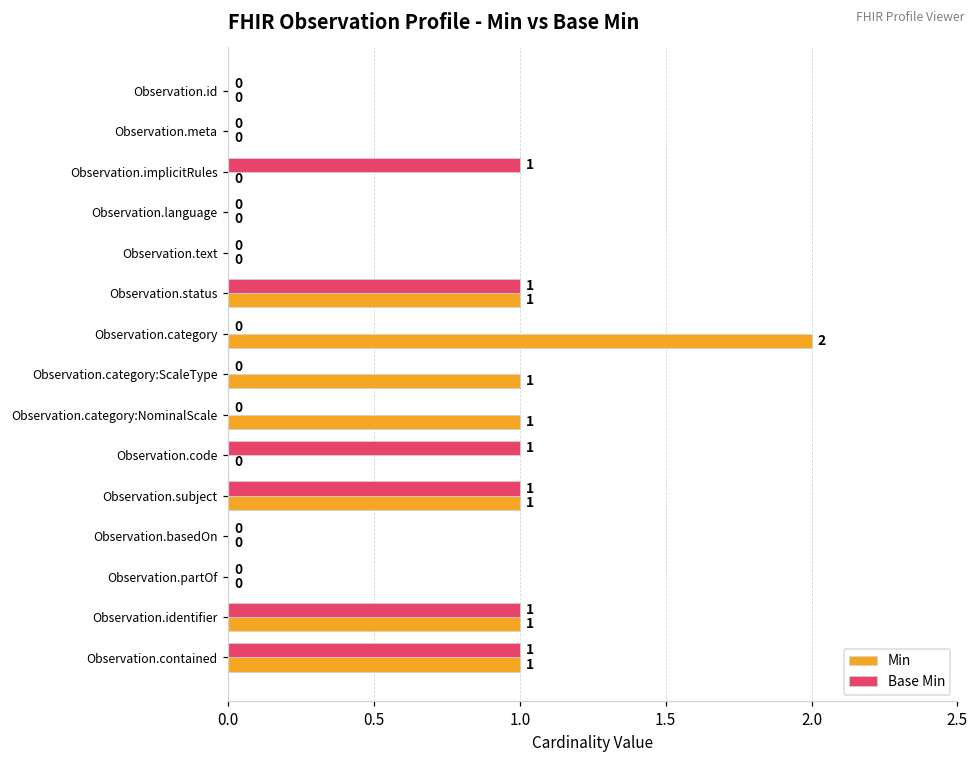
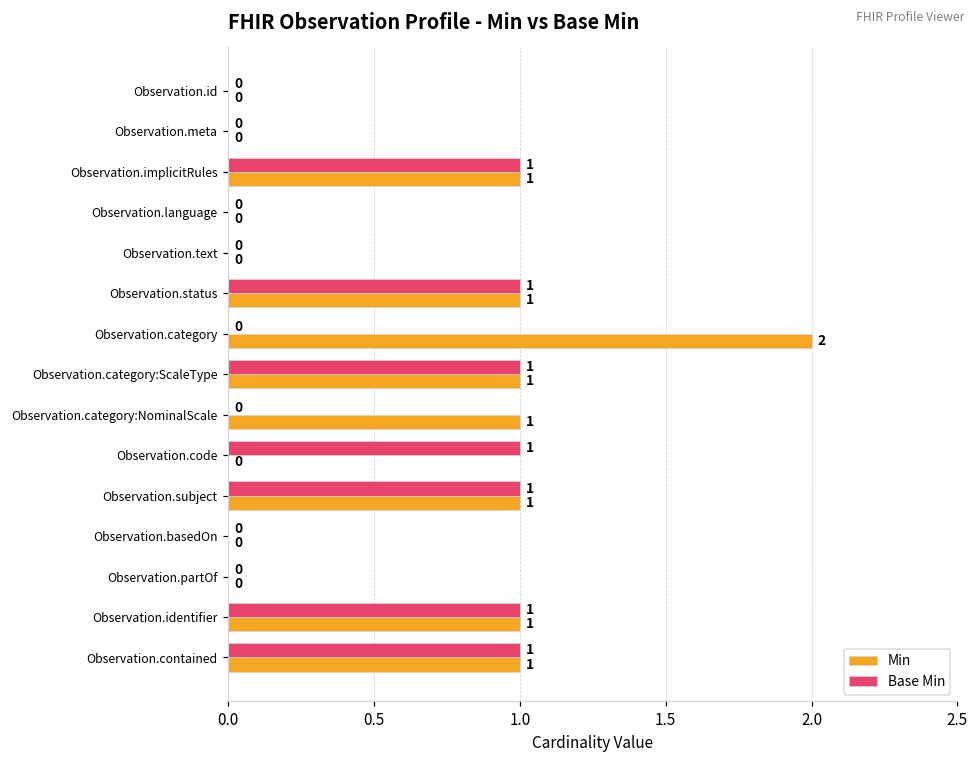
Min, Observation.implicitRules: 0 -> 1
Base Min, Observation.category:ScaleType: 0 -> 1
